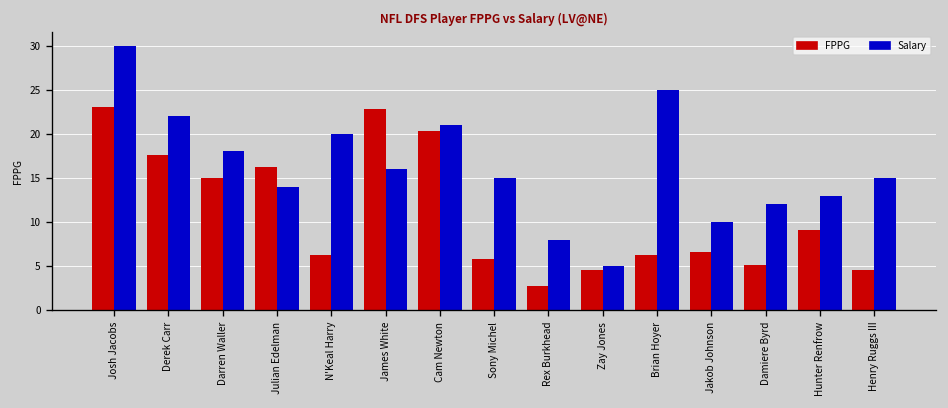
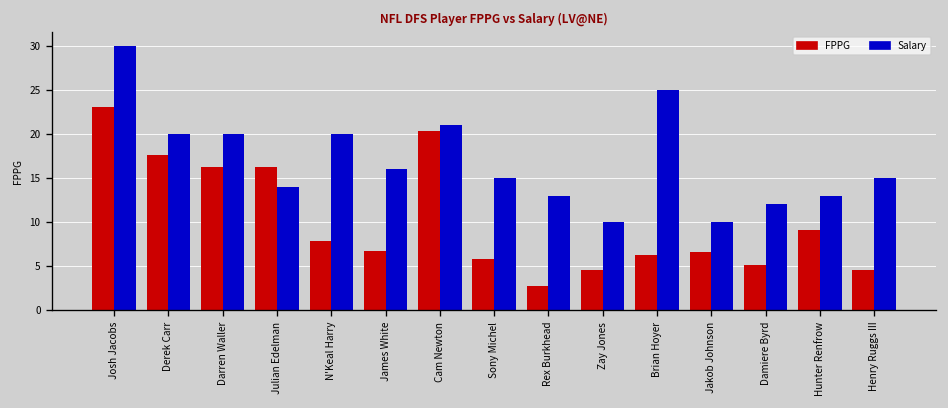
Salary, Derek Carr: 22 -> 20
FPPG, Darren Waller: 15 -> 16
Salary, Darren Waller: 18 -> 20
FPPG, N'Keal Harry: 6 -> 8
FPPG, James White: 23 -> 7
Salary, Rex Burkhead: 8 -> 13
Salary, Zay Jones: 5 -> 10
